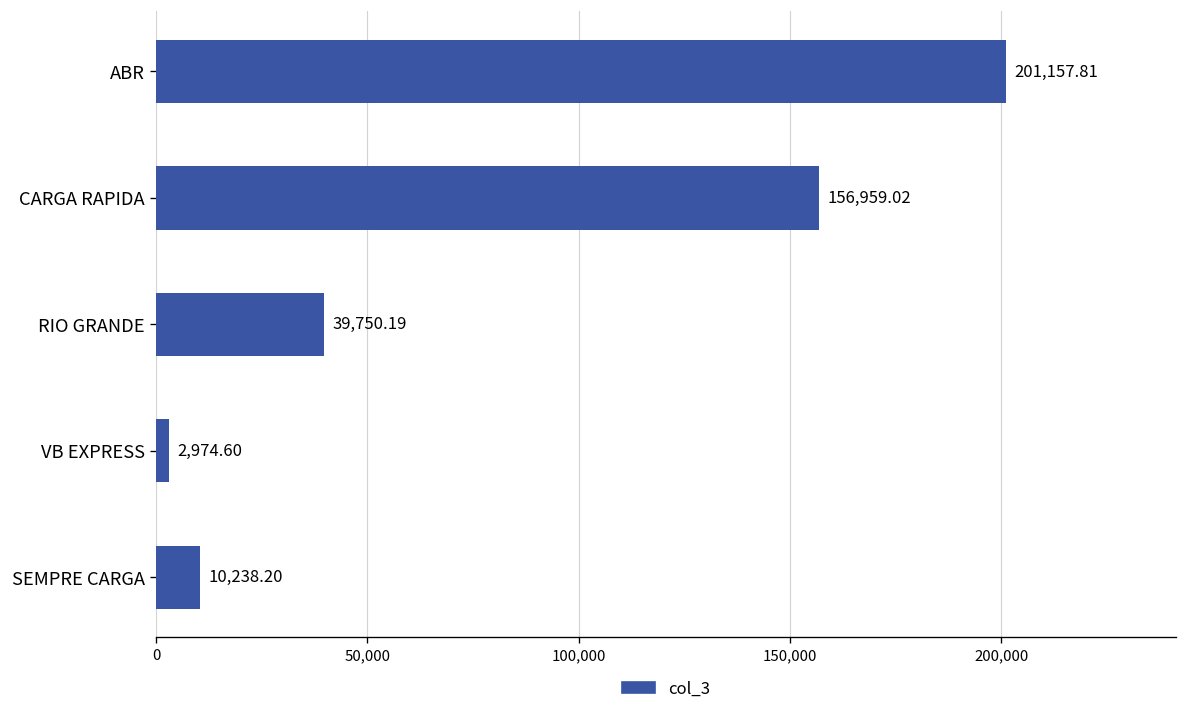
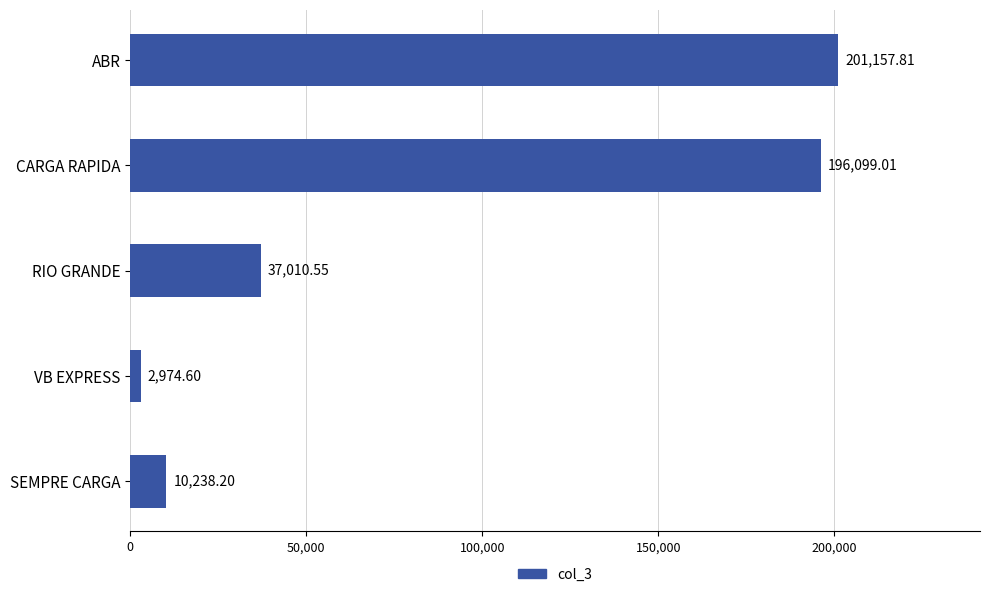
CARGA RAPIDA: 156,959.02 -> 196,099.01
RIO GRANDE: 39,750.19 -> 37,010.55
